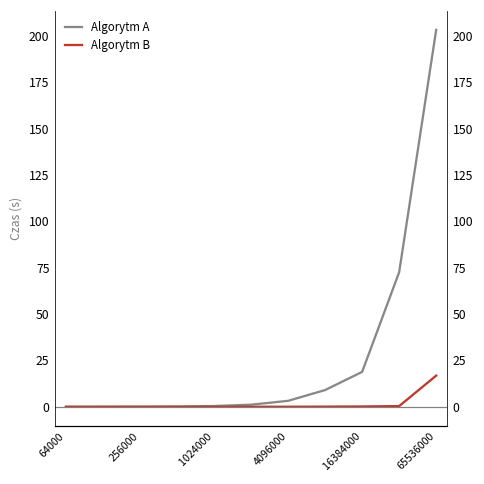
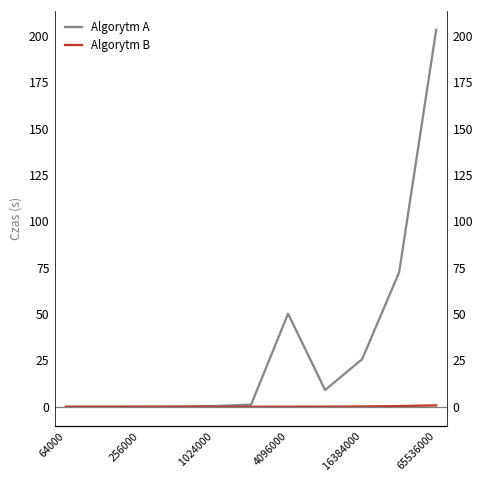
Algorytm A, 4096000: 3 -> 50
Algorytm A, 16384000: 19 -> 26
Algorytm B, 65536000: 17 -> 1
